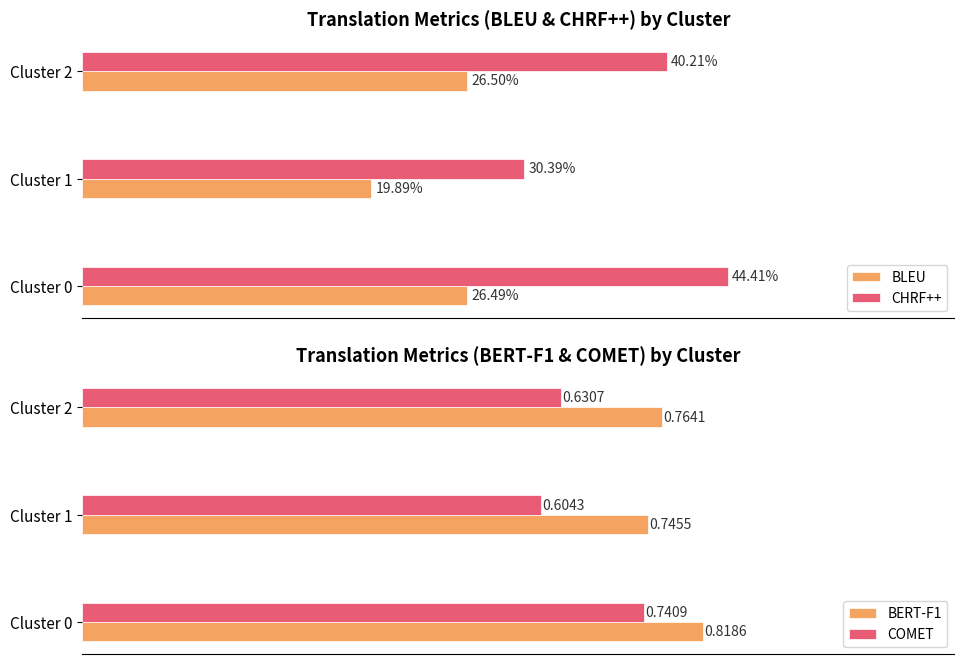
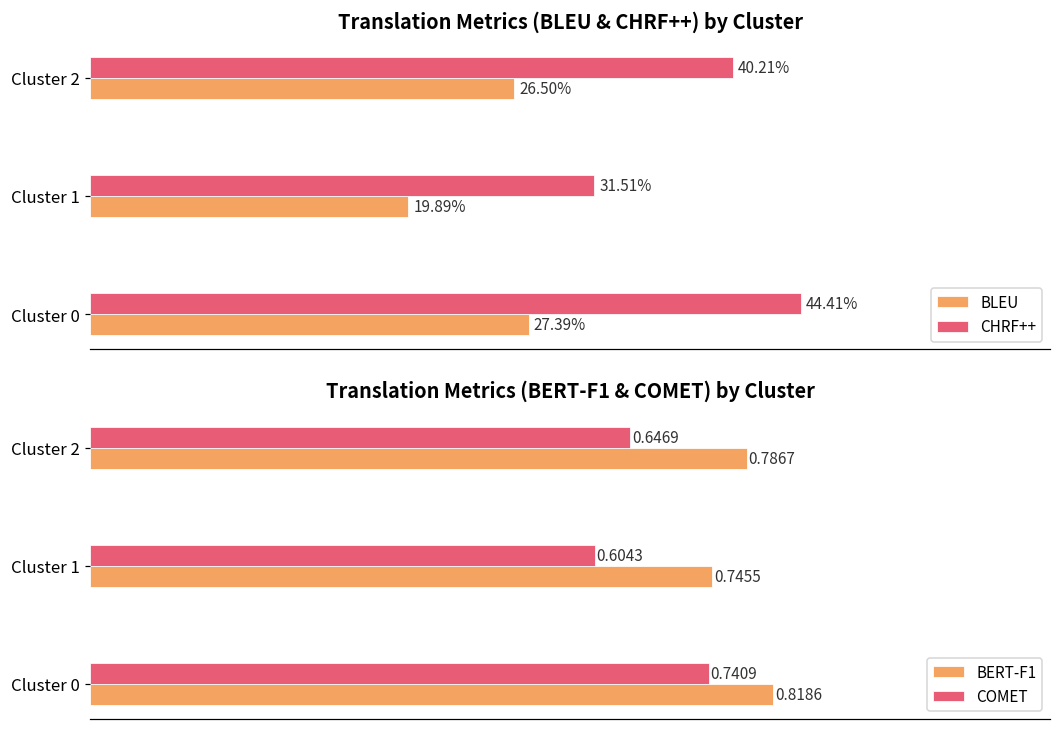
Translation Metrics (BLEU & CHRF++) by Cluster, CHRF++, Cluster 1: 30.39% -> 31.51%
Translation Metrics (BLEU & CHRF++) by Cluster, BLEU, Cluster 0: 26.49% -> 27.39%
Translation Metrics (BERT-F1 & COMET) by Cluster, COMET, Cluster 2: 0.6307 -> 0.6469
Translation Metrics (BERT-F1 & COMET) by Cluster, BERT-F1, Cluster 2: 0.7641 -> 0.7867
